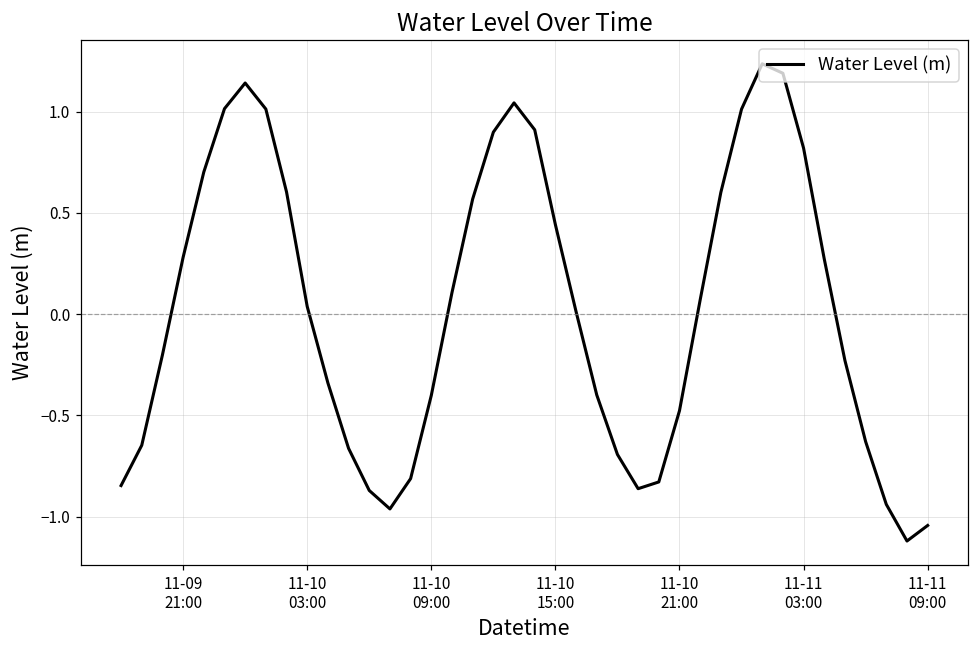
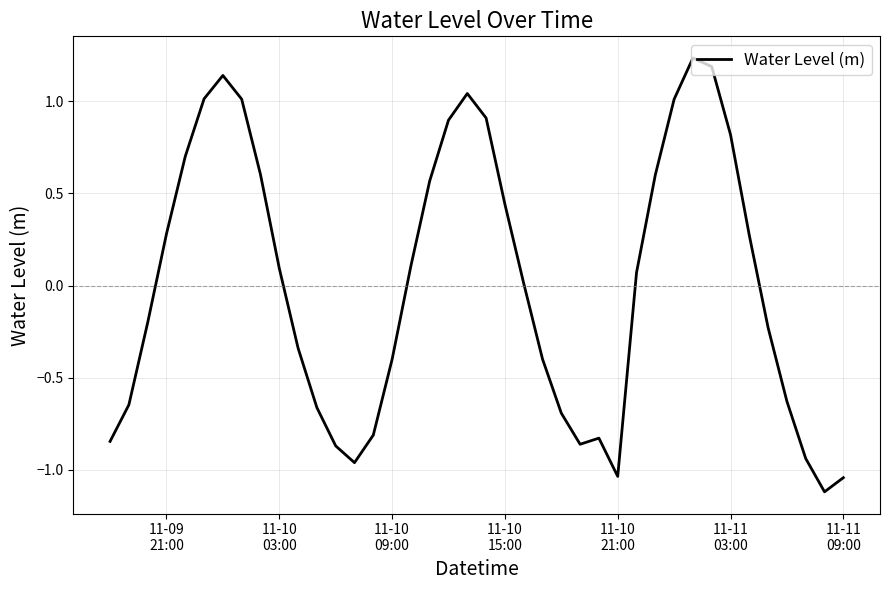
11-10 03:00: 0.04 -> 0.09
11-10 21:00: -0.48 -> -1.04
